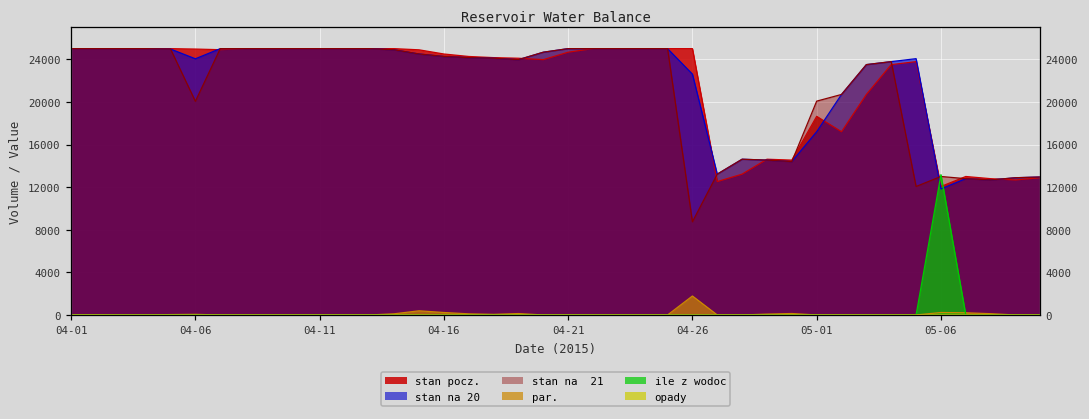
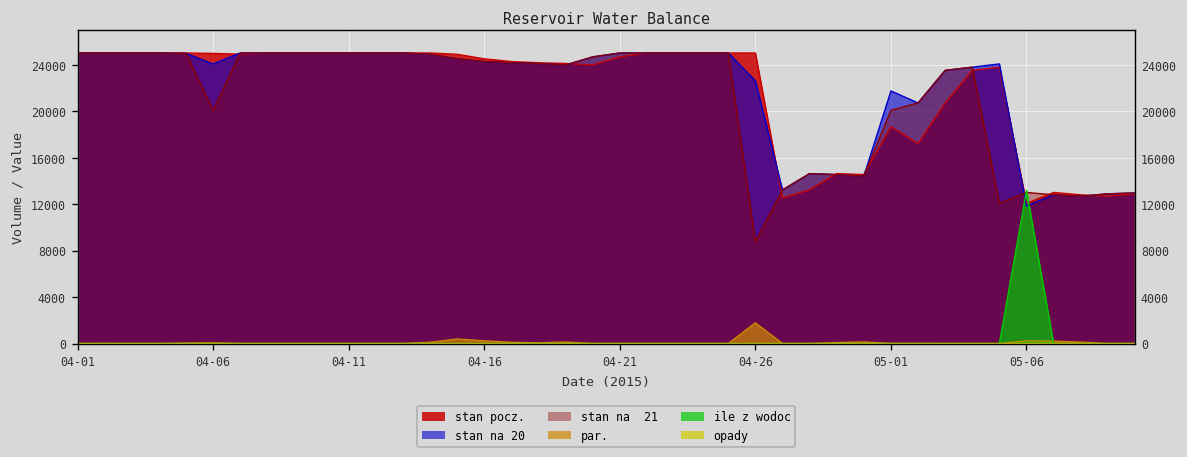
stan na 20, 05-01: 17000 -> 22000
